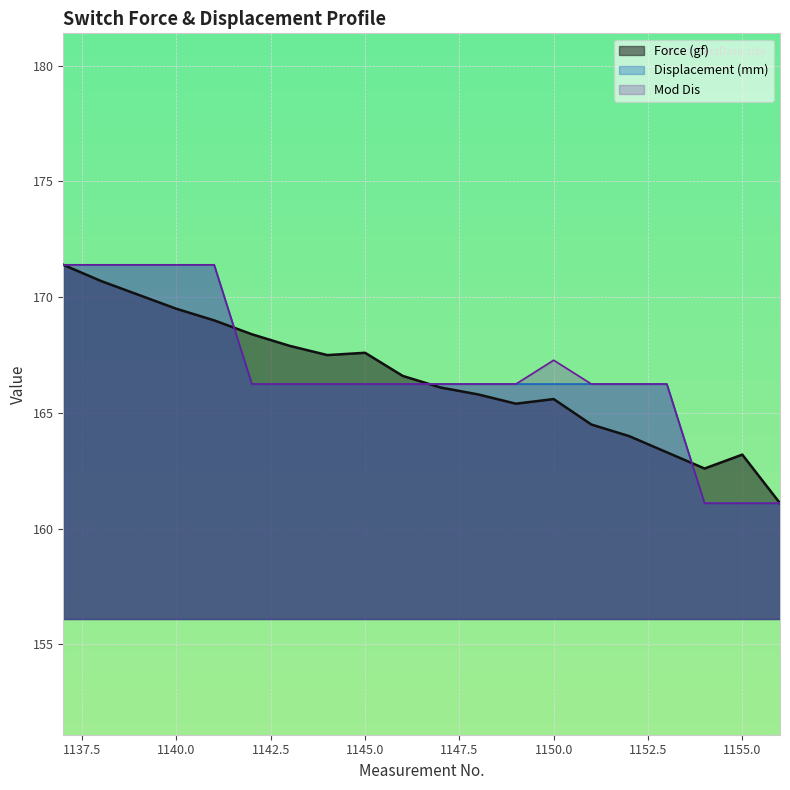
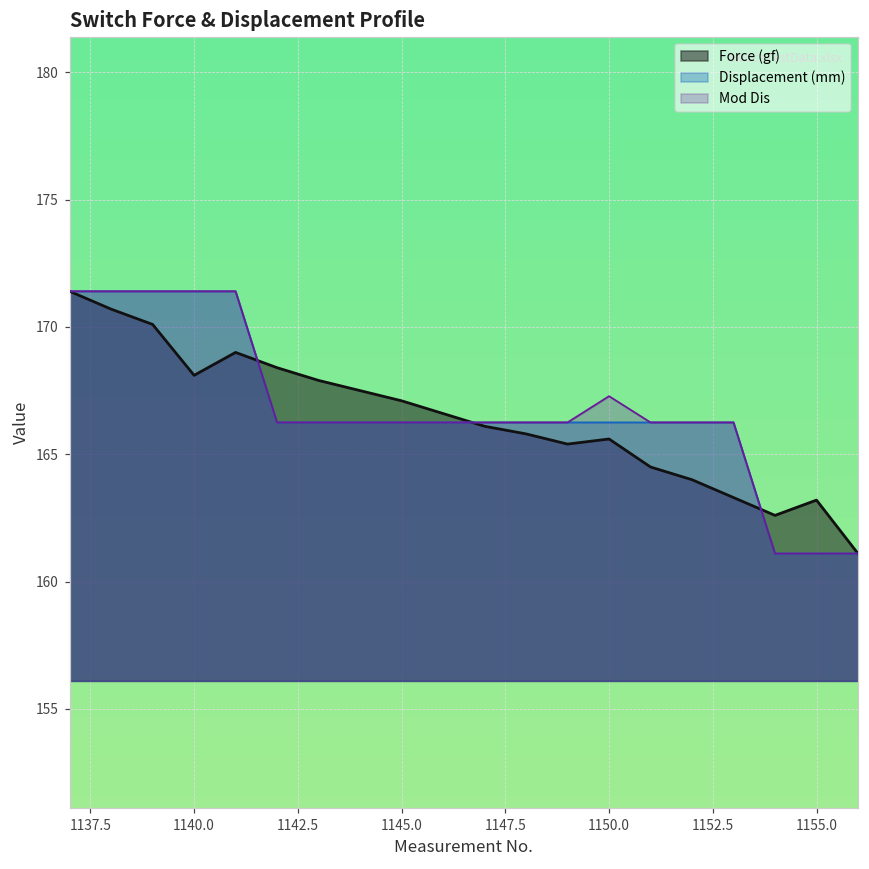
Force (gf), 1140.0: 169.5 -> 168.1
Force (gf), 1145.0: 167.6 -> 167.1
